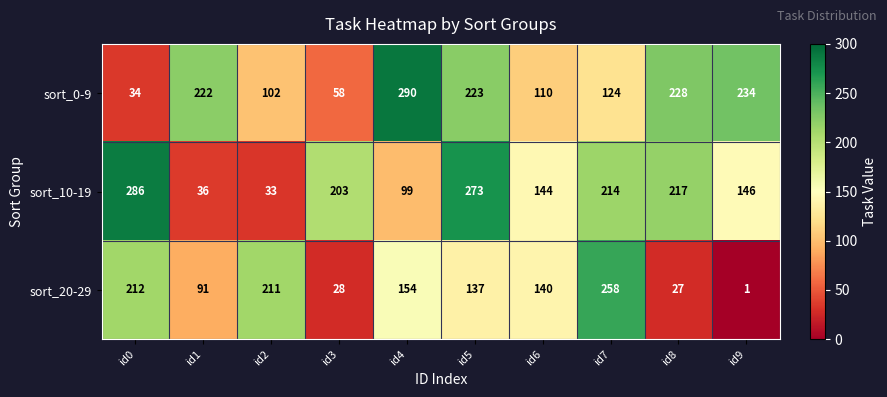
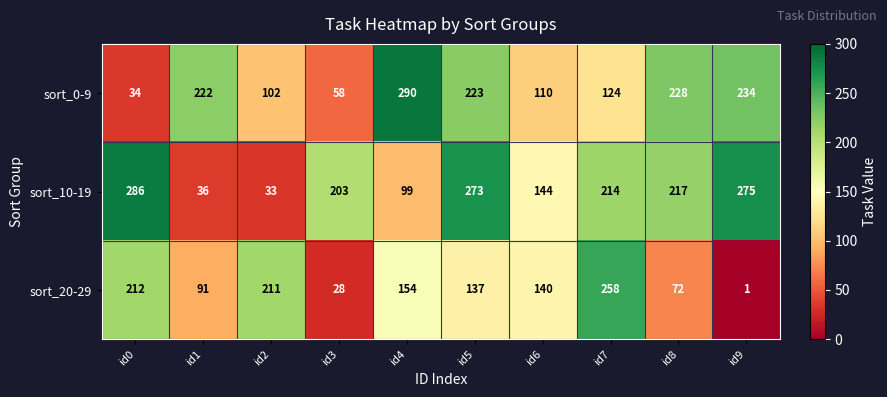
sort_10-19, id9: 146 -> 275
sort_20-29, id8: 27 -> 72
